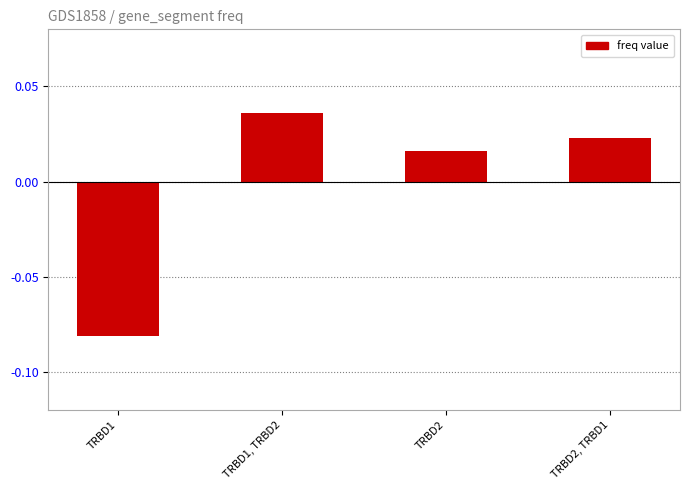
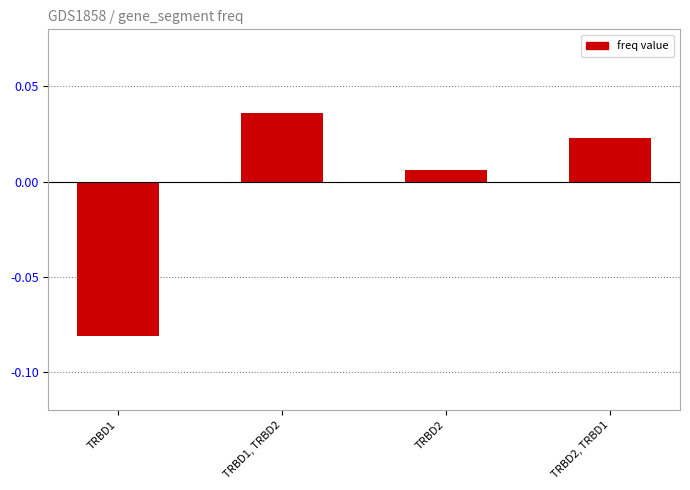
TRBD2: 0.016 -> 0.006
